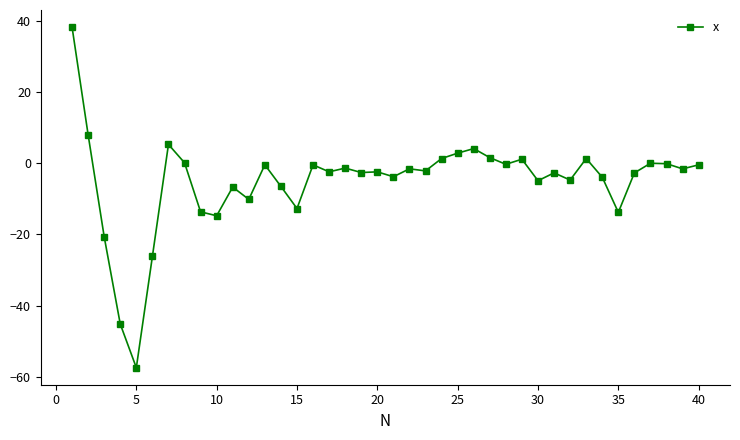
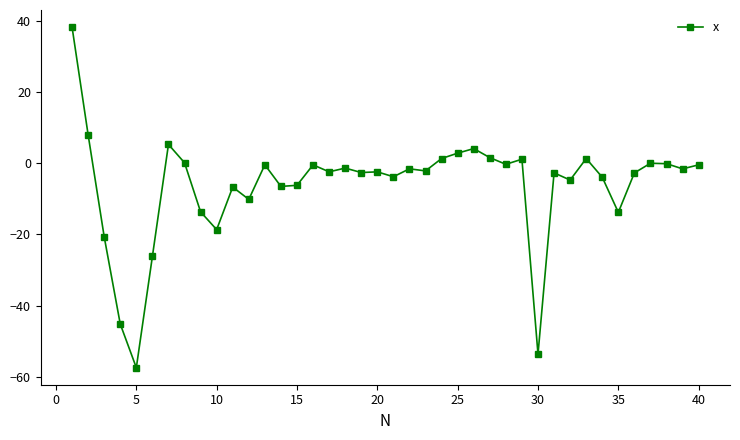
10: -15 -> -19
15: -13 -> -6
30: -5 -> -54
